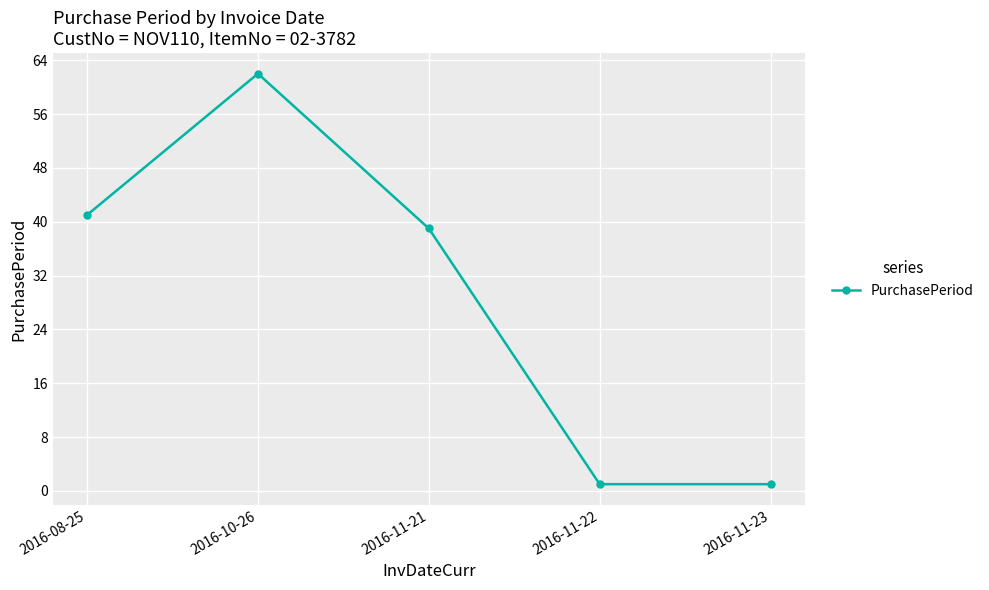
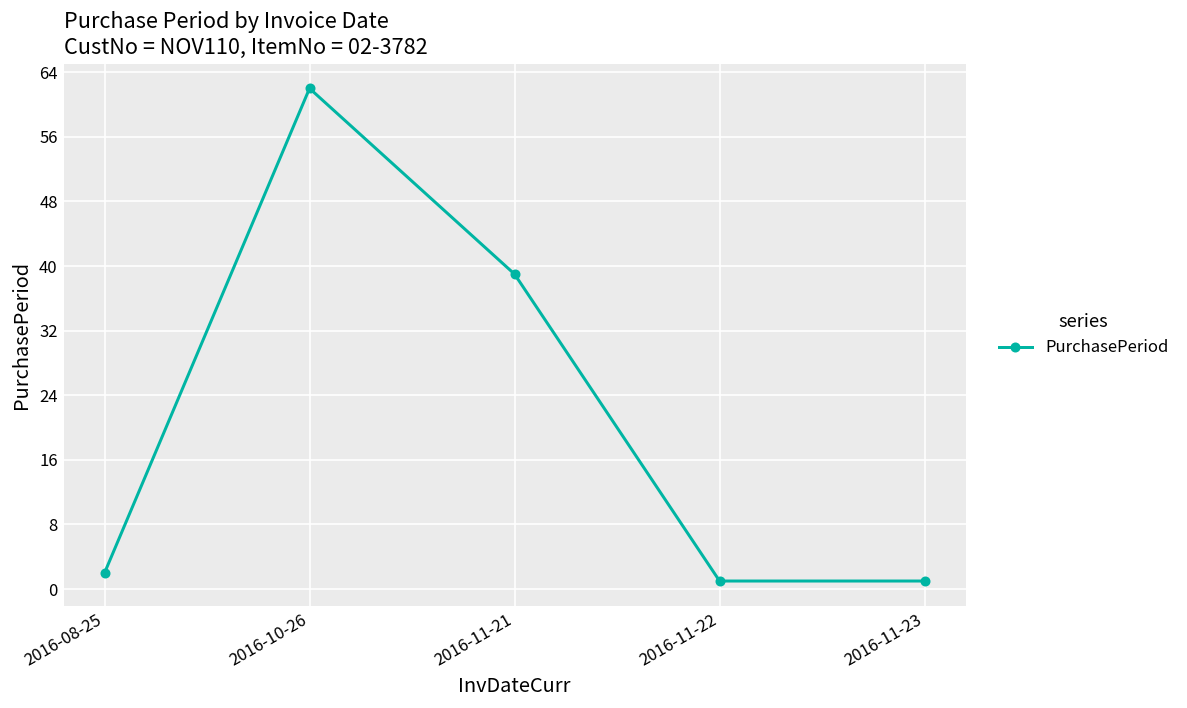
2016-08-25: 41 -> 2
